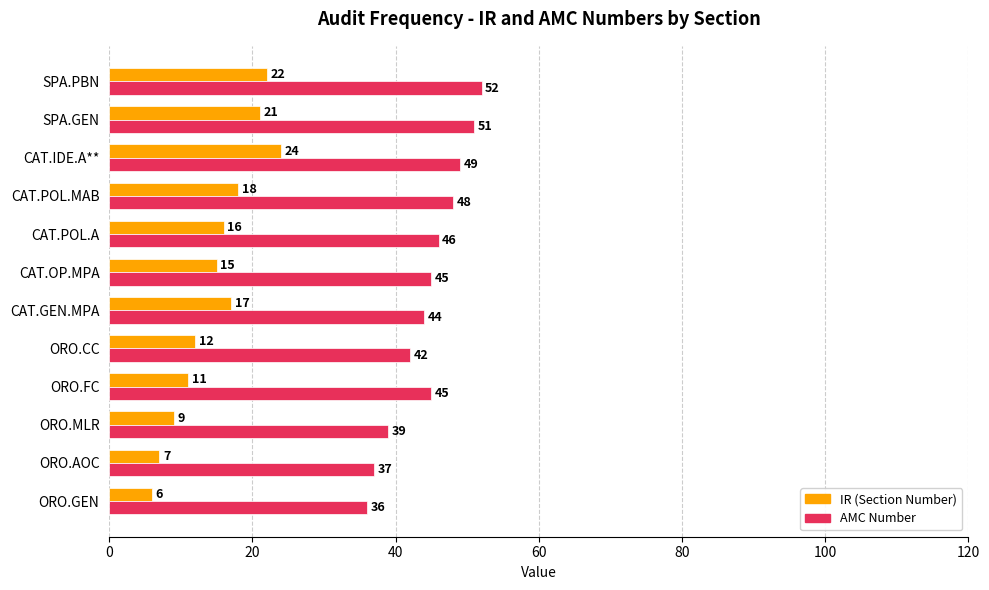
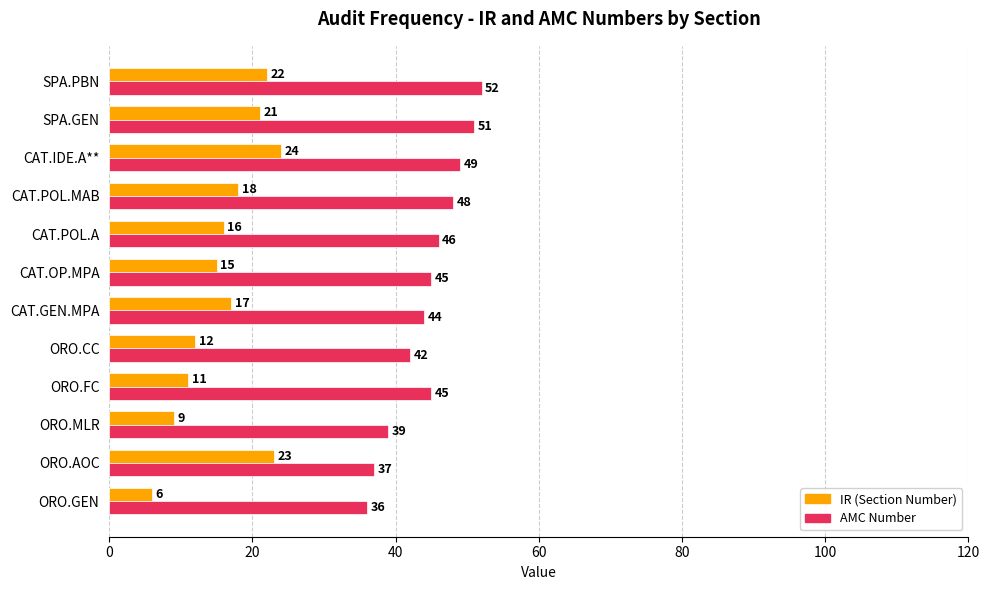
IR (Section Number), ORO.AOC: 7 -> 23
